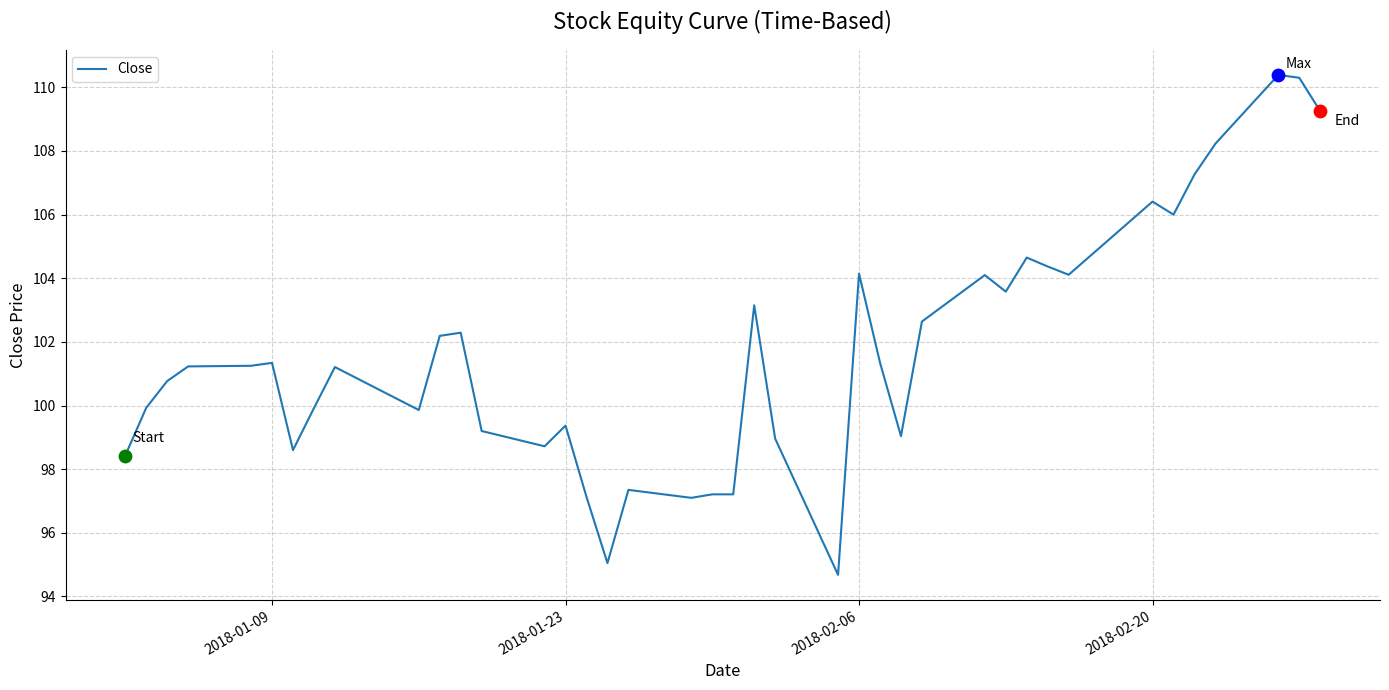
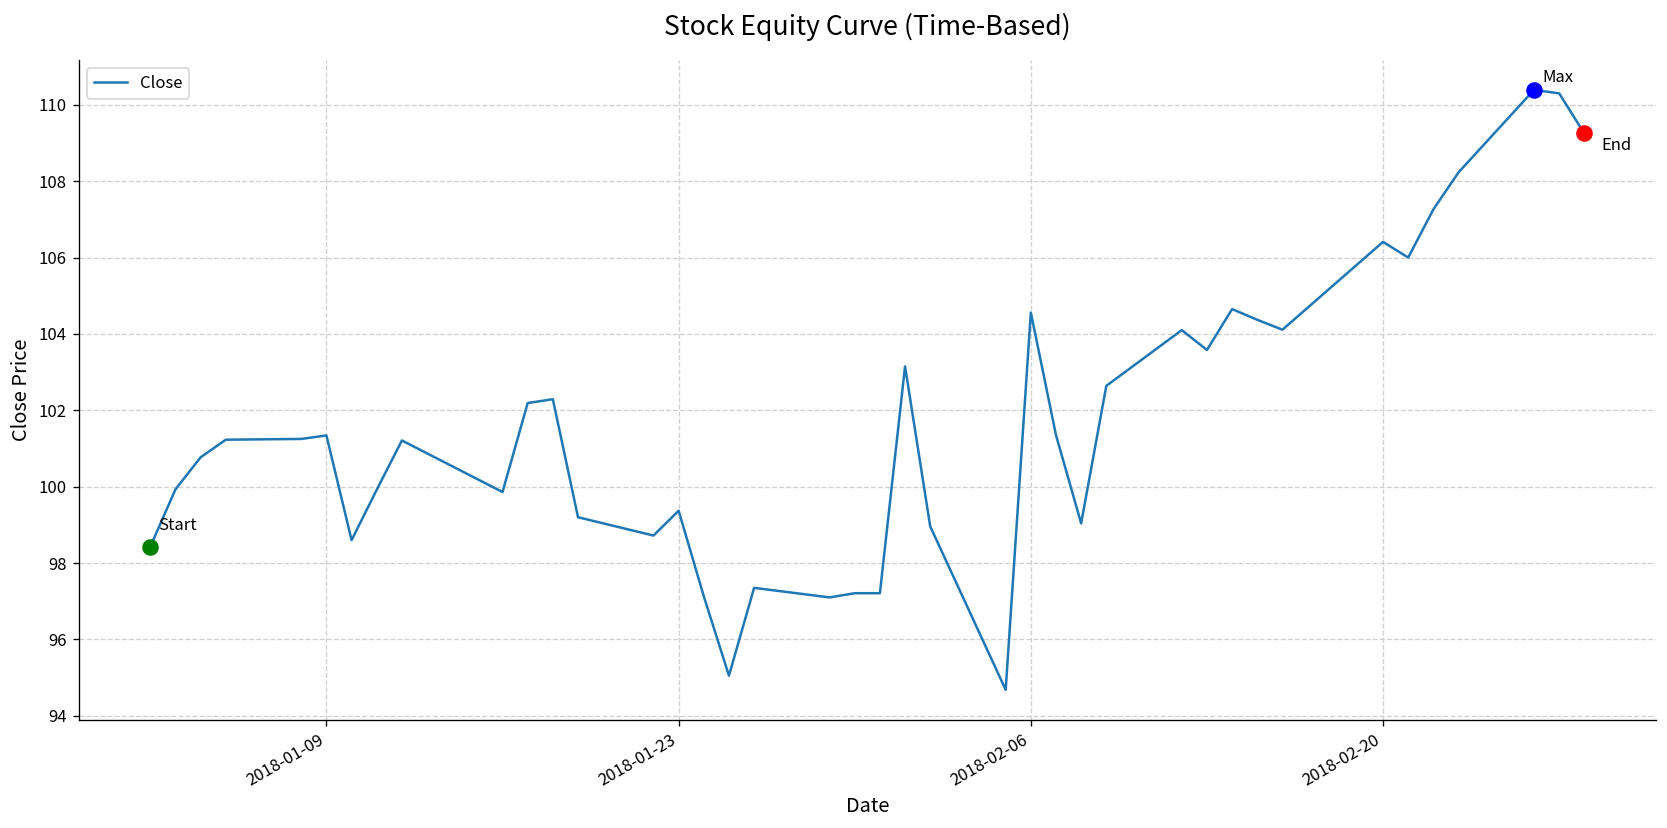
Close, 2018-02-06: 104.1 -> 104.6
